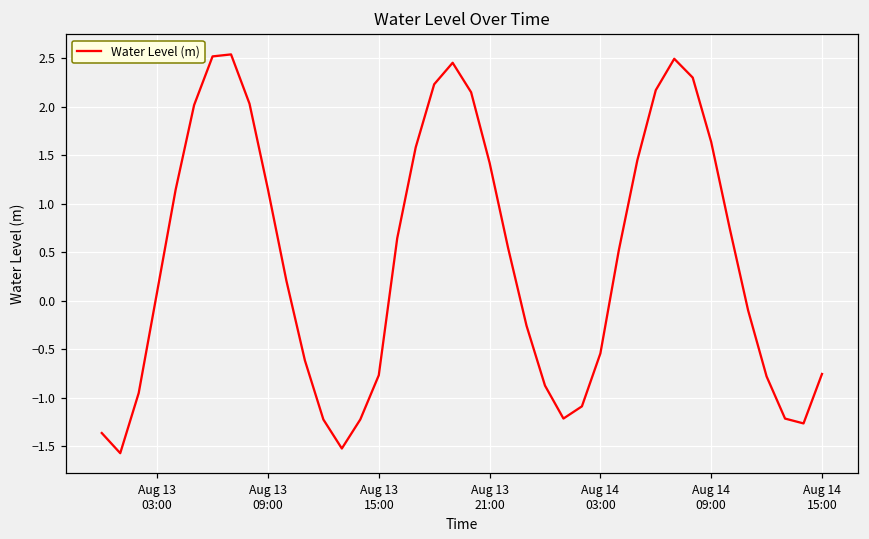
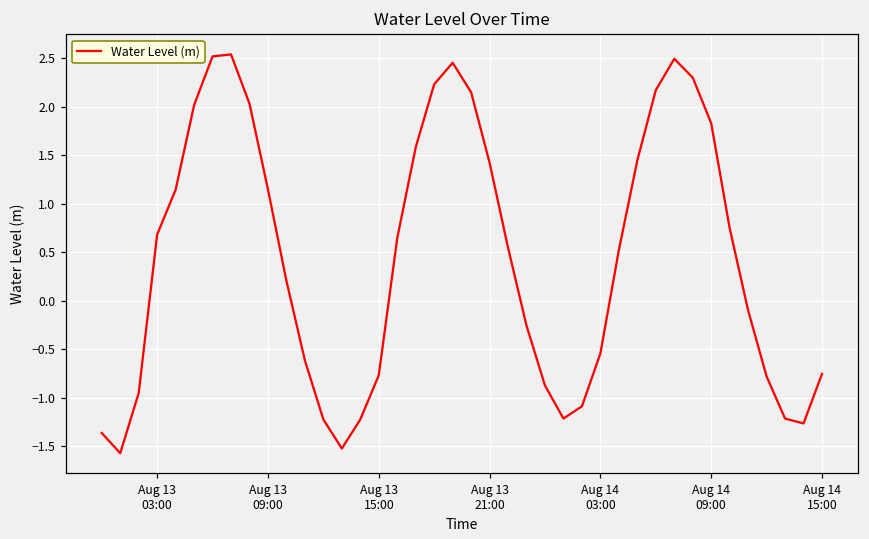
Aug 13 03:00: 0.1 -> 0.7
Aug 14 09:00: 1.6 -> 1.8
